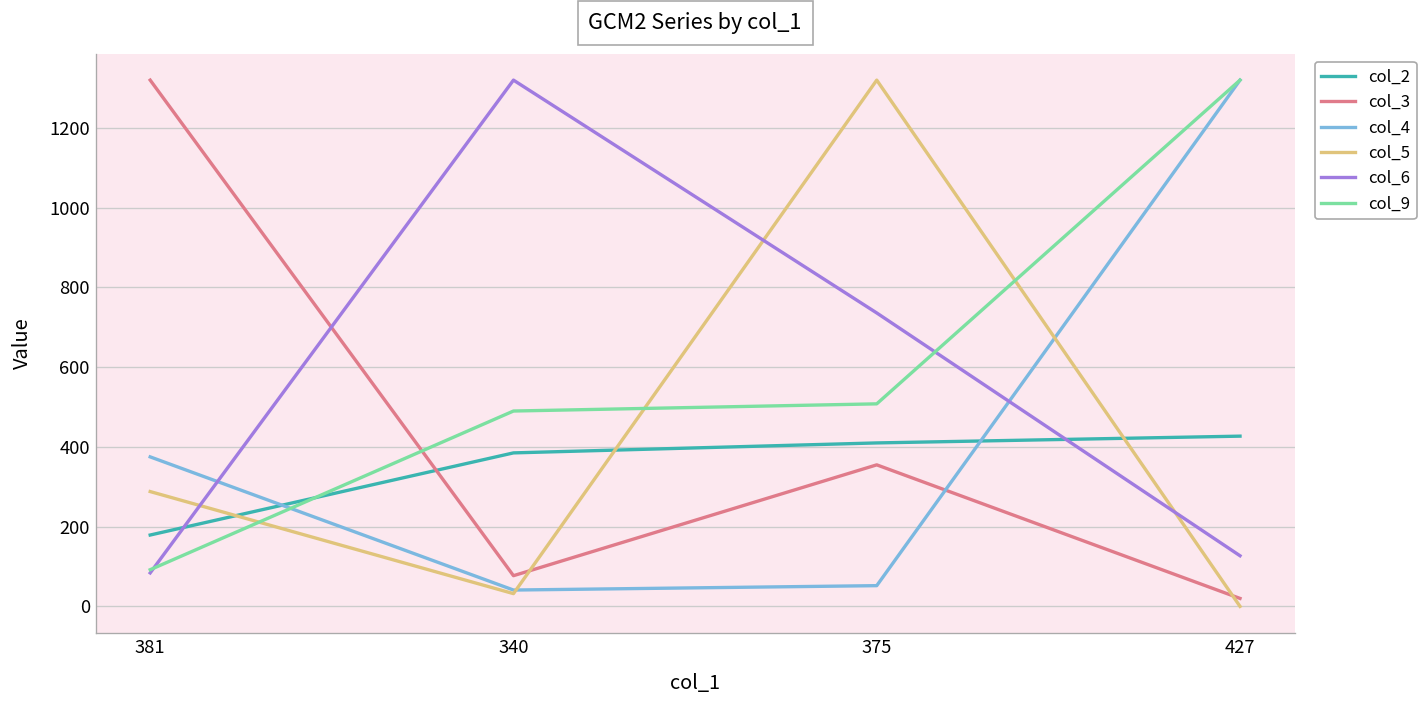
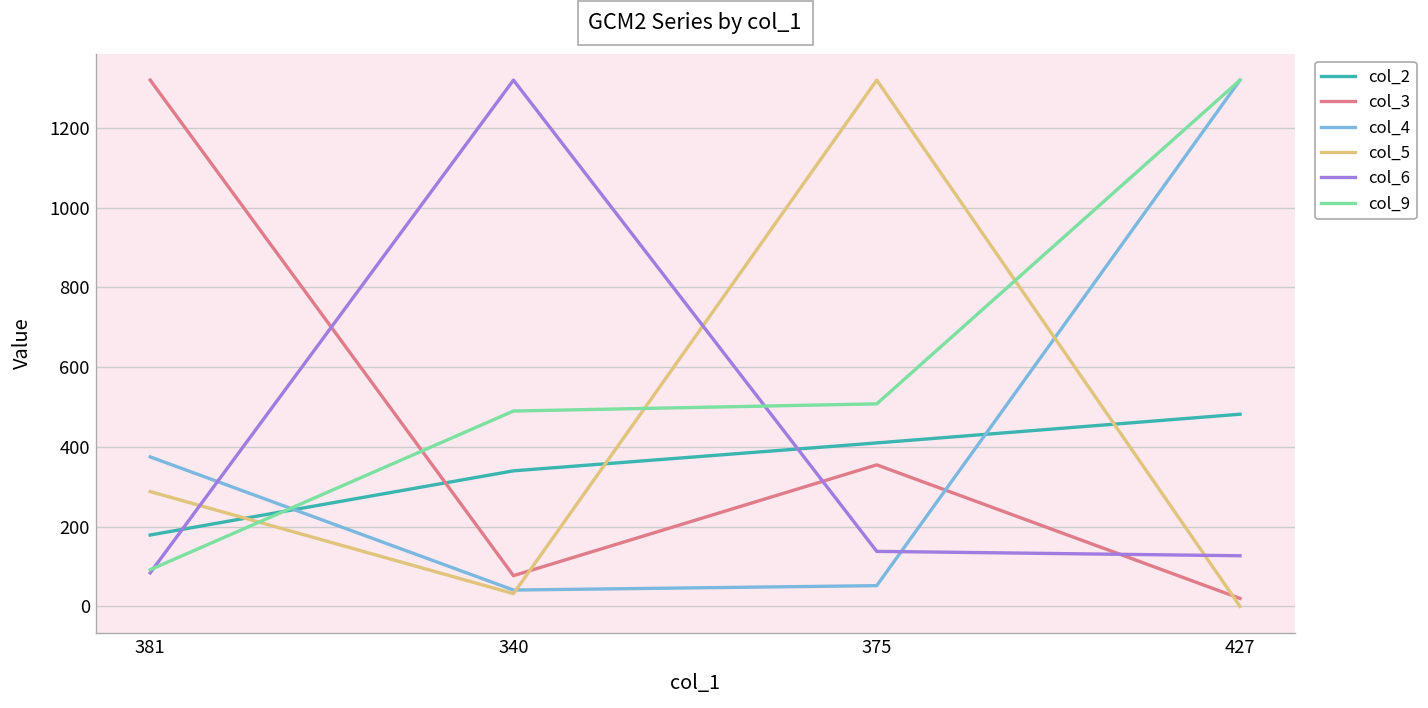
col_2, 340: 390 -> 340
col_6, 375: 740 -> 140
col_2, 427: 430 -> 480
